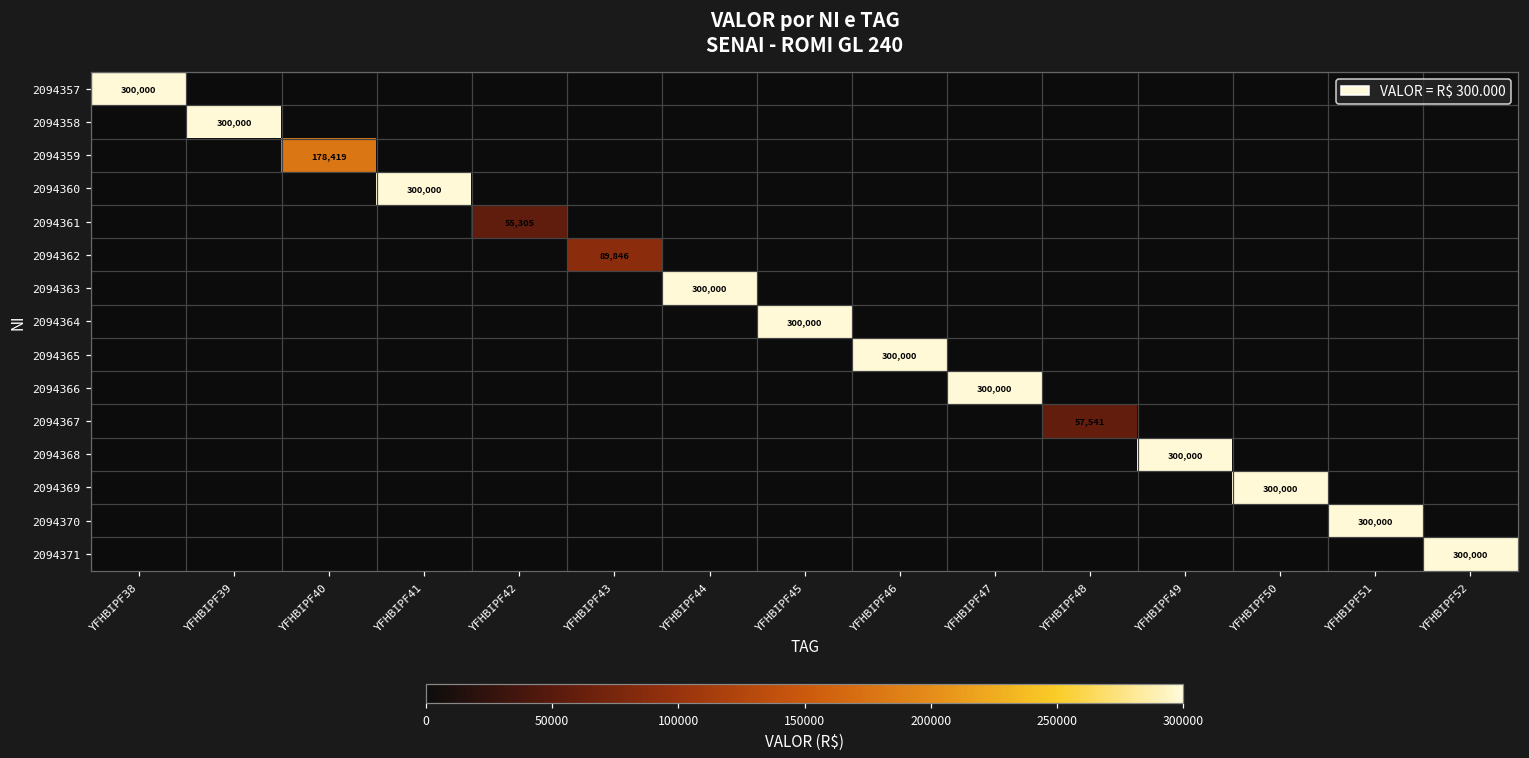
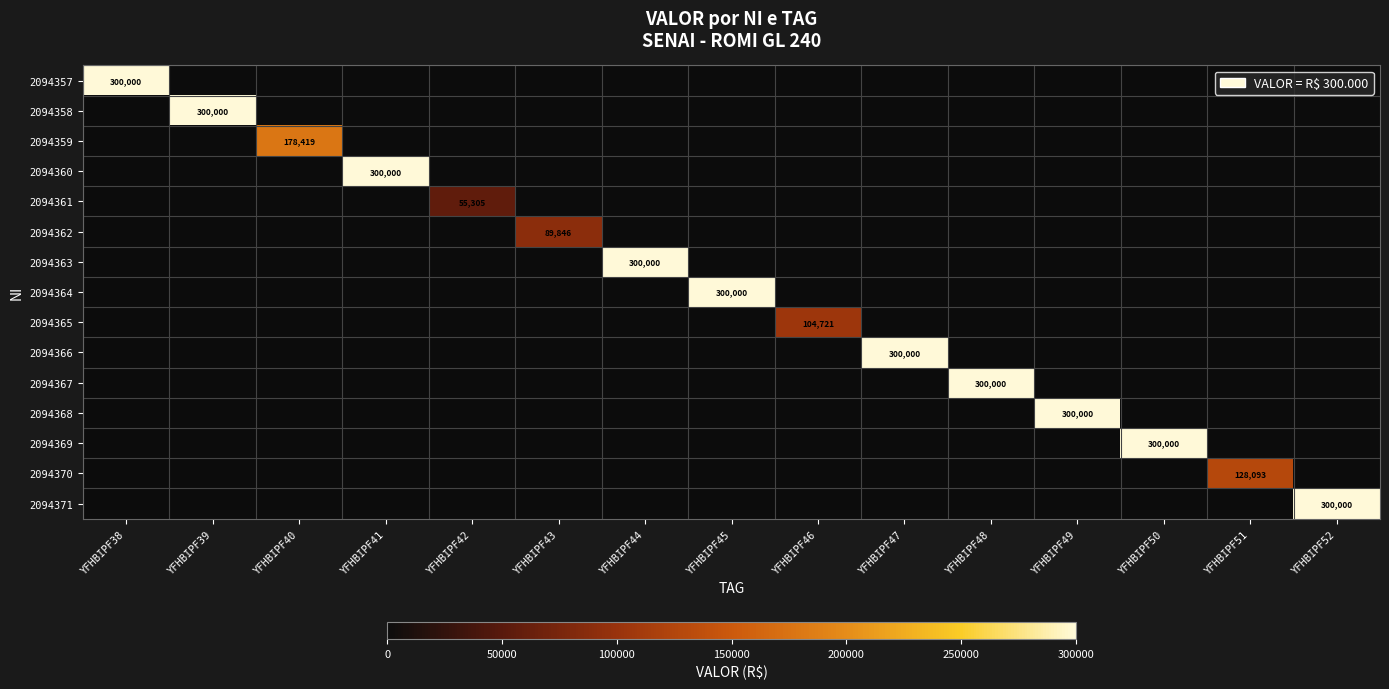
2094365, YFHBIPF46: 300,000 -> 104,721
2094367, YFHBIPF48: 57,541 -> 300,000
2094370, YFHBIPF51: 300,000 -> 128,093
